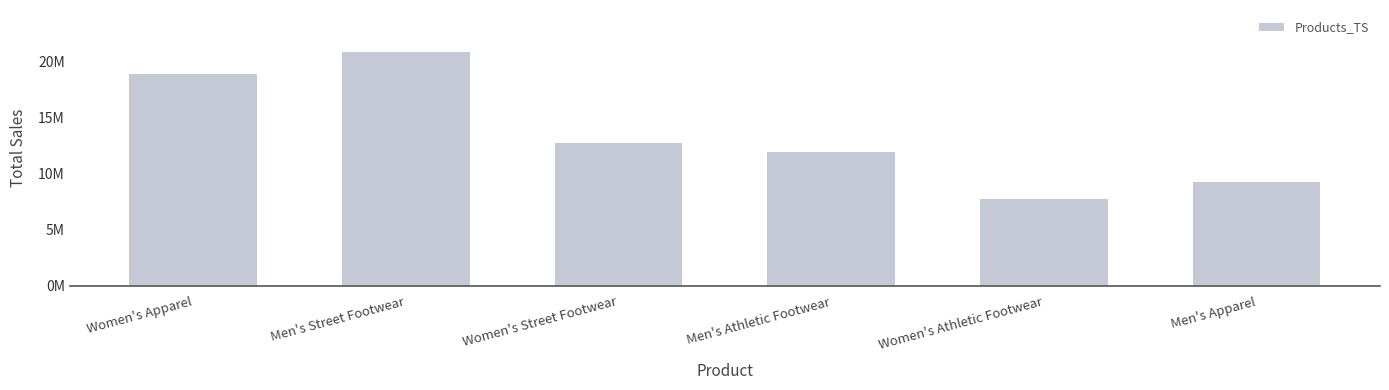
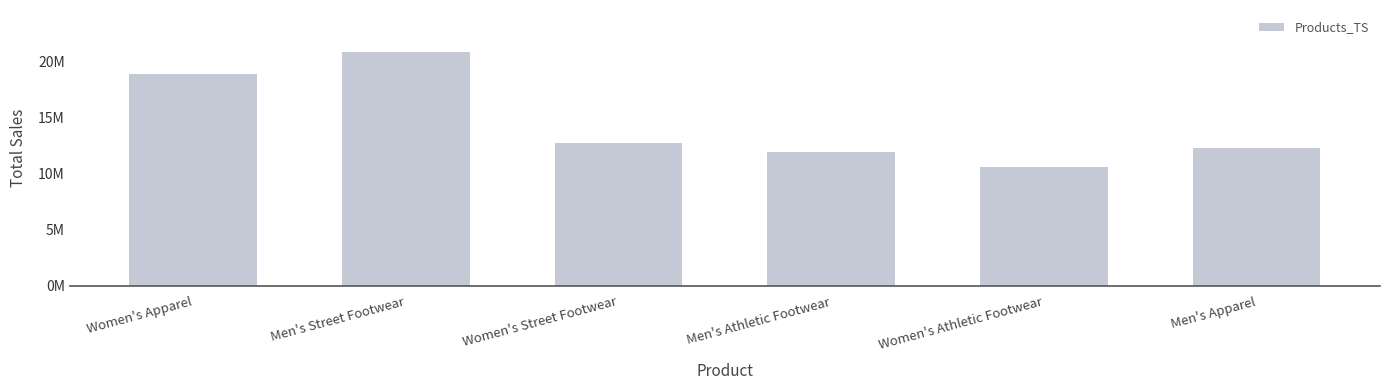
Women's Athletic Footwear: 7800000 -> 10700000
Men's Apparel: 9300000 -> 12300000
